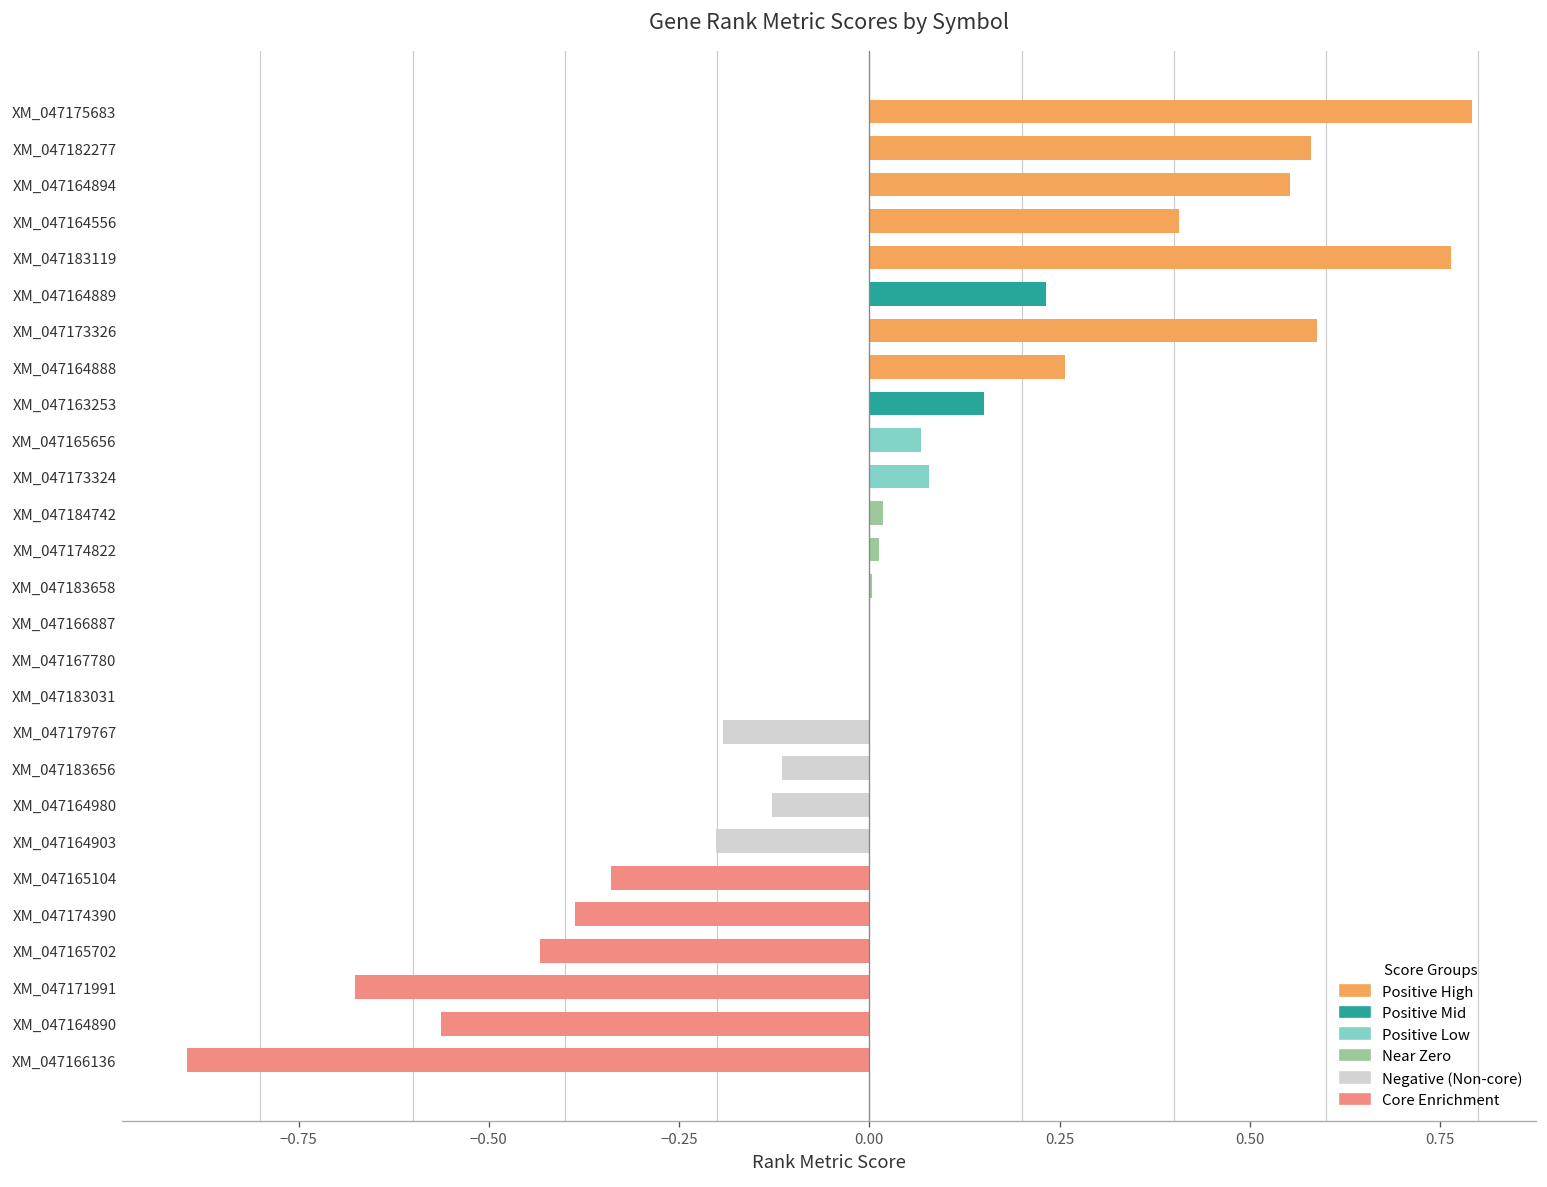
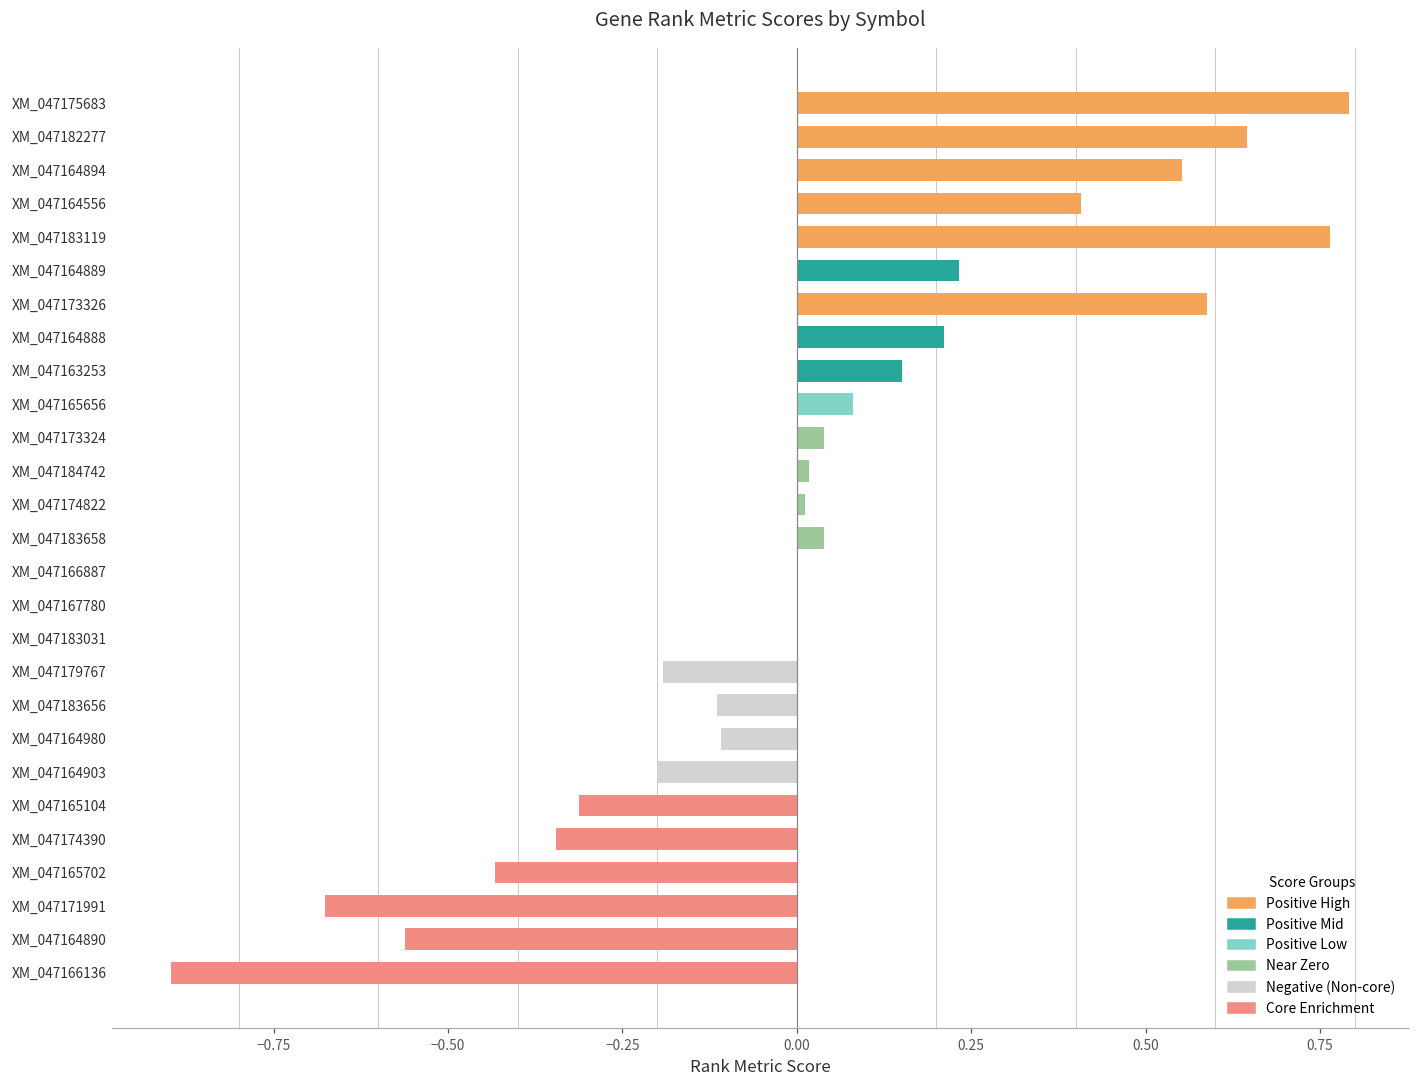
XM_047182277: 0.58 -> 0.65
XM_047164888: 0.26 -> 0.21
XM_047165656: 0.07 -> 0.08
XM_047173324: 0.08 -> 0.04
XM_047183658: 0.00 -> 0.04
XM_047164980: -0.13 -> -0.11
XM_047165104: -0.34 -> -0.31
XM_047174390: -0.39 -> -0.34
